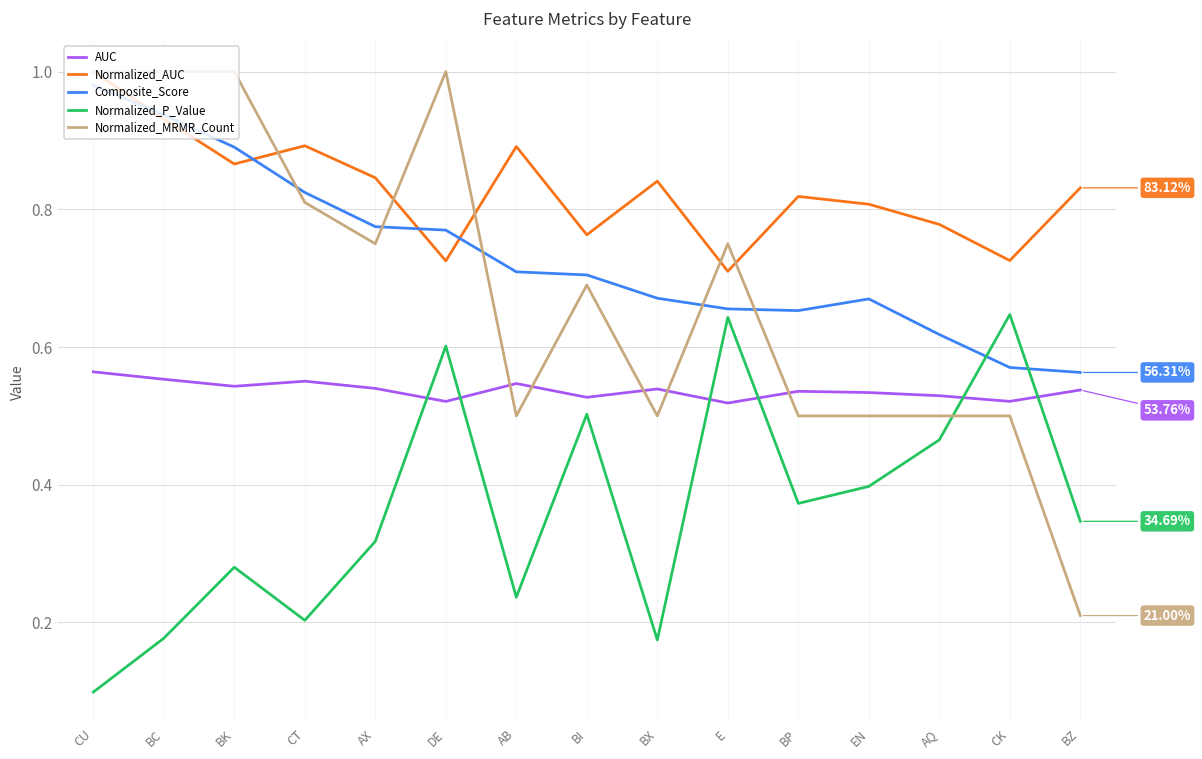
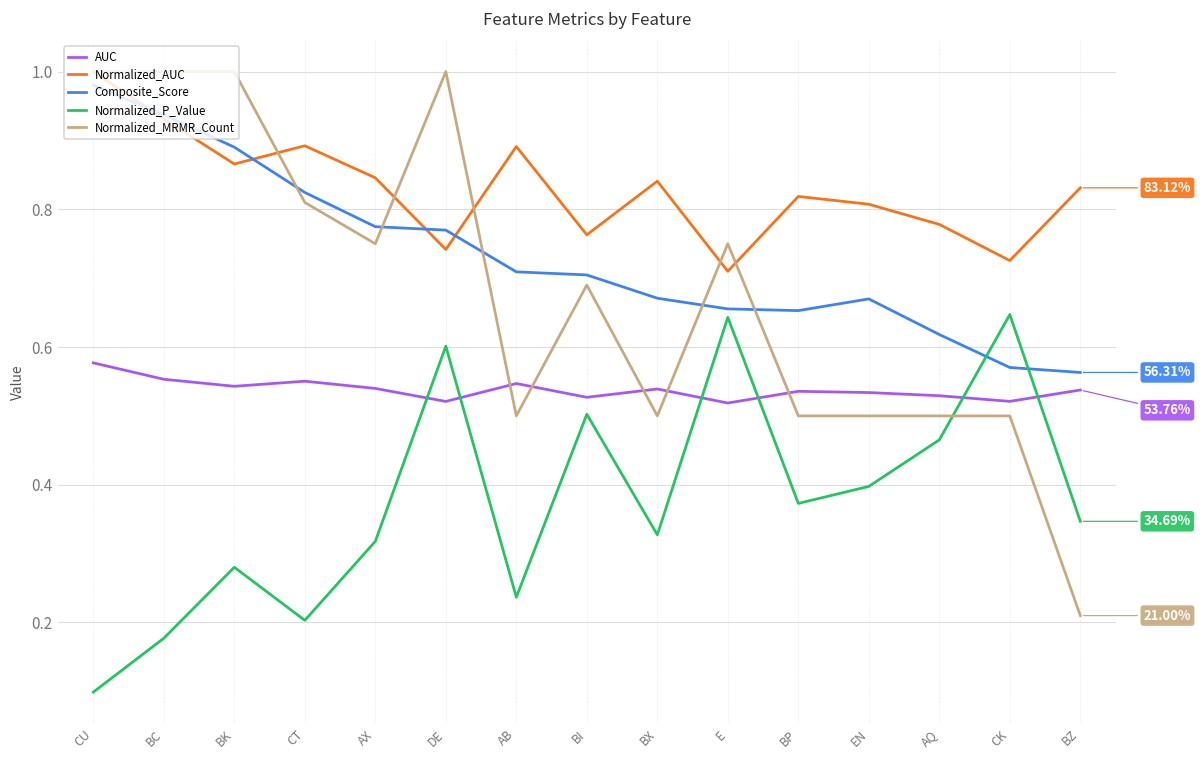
AUC, CU: 0.56 -> 0.58
Normalized_AUC, DE: 0.73 -> 0.74
Normalized_P_Value, BX: 0.17 -> 0.33
